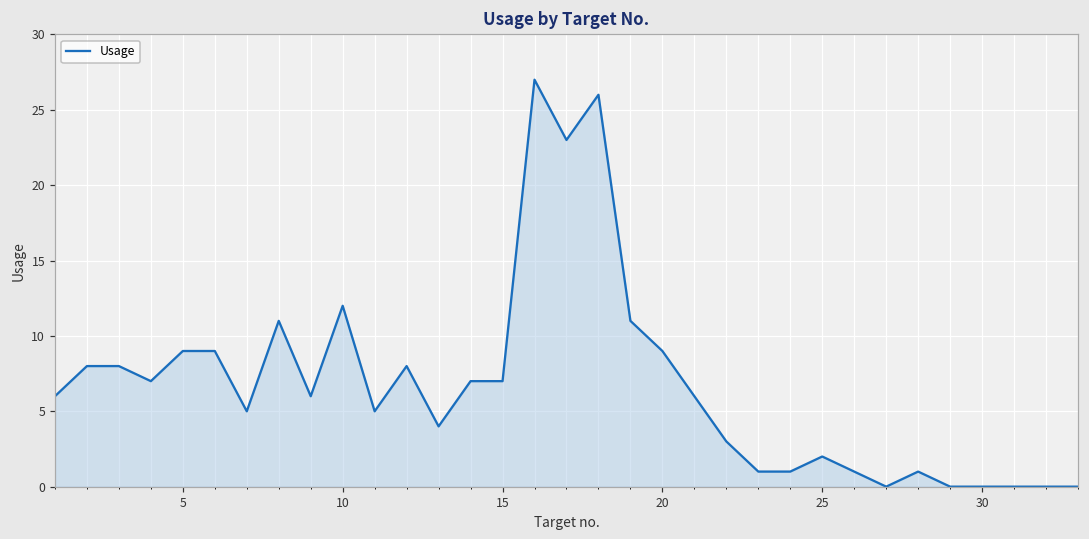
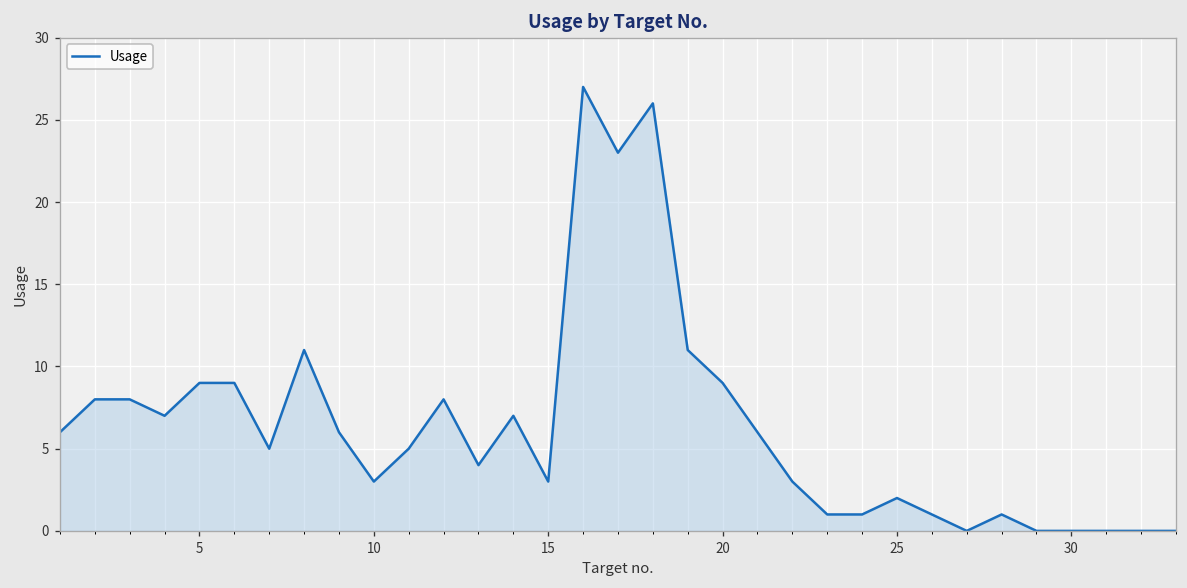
10: 12 -> 3
15: 7 -> 3
